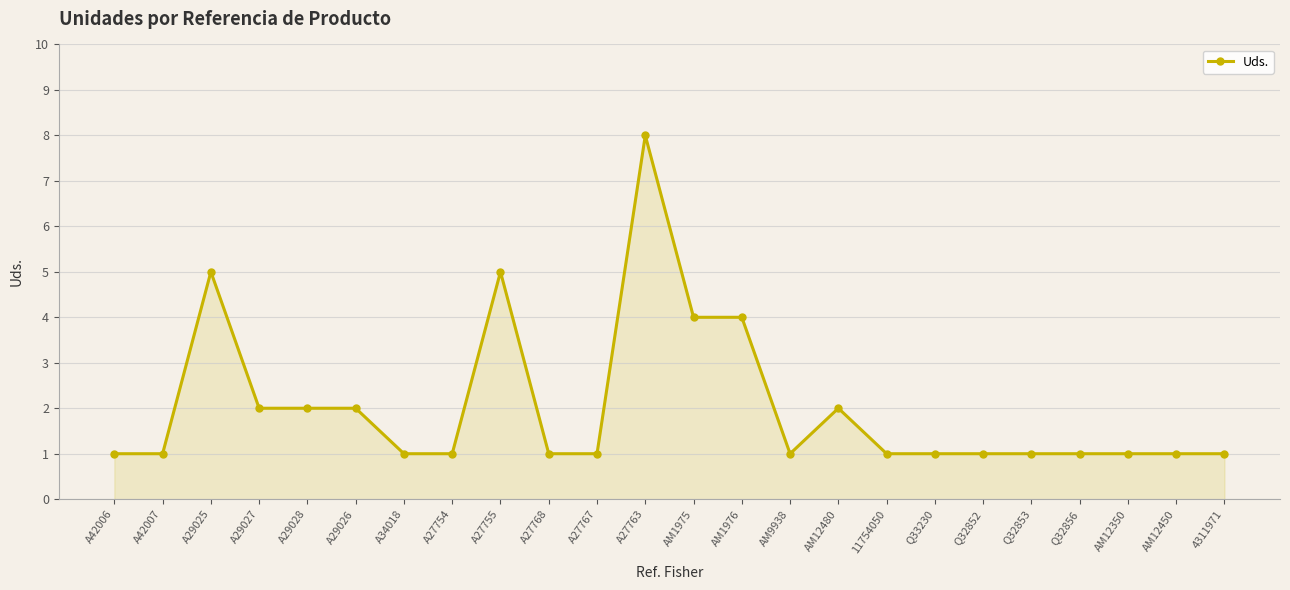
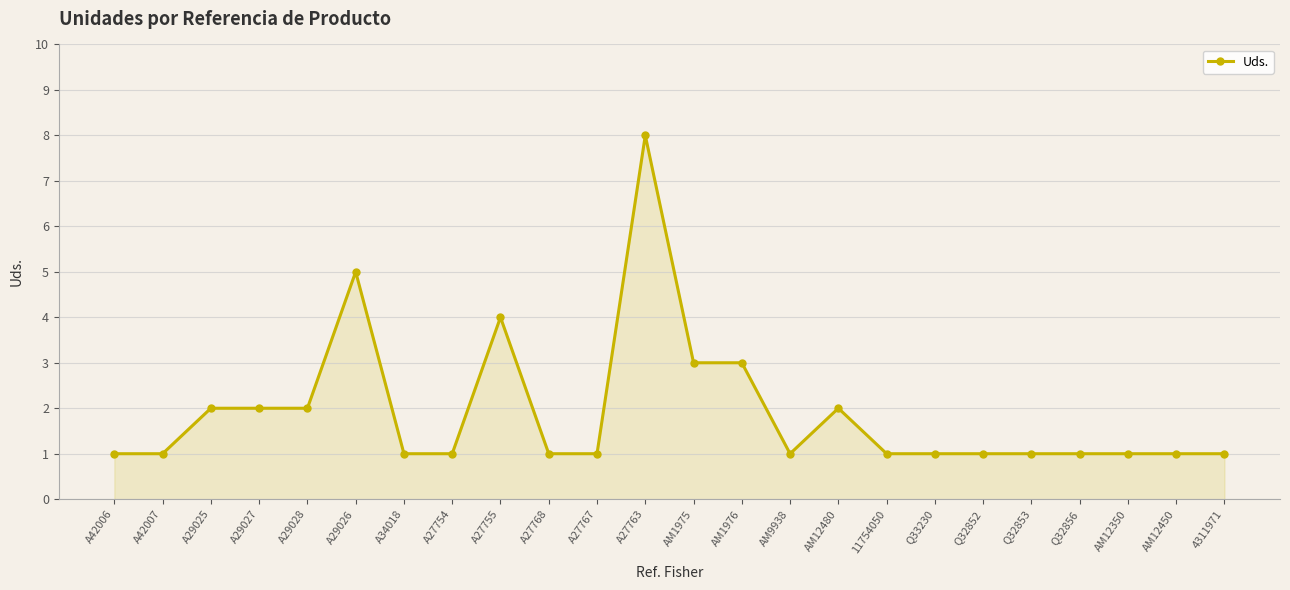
A29025: 5 -> 2
A29026: 2 -> 5
A27755: 5 -> 4
AM1975: 4 -> 3
AM1976: 4 -> 3
